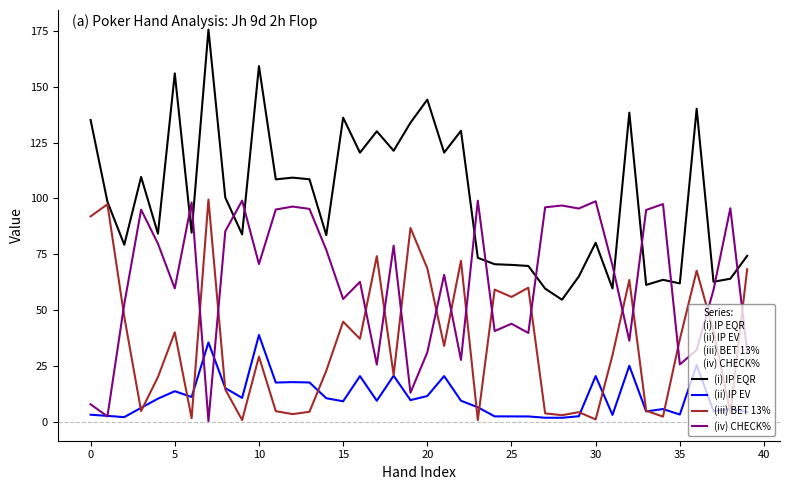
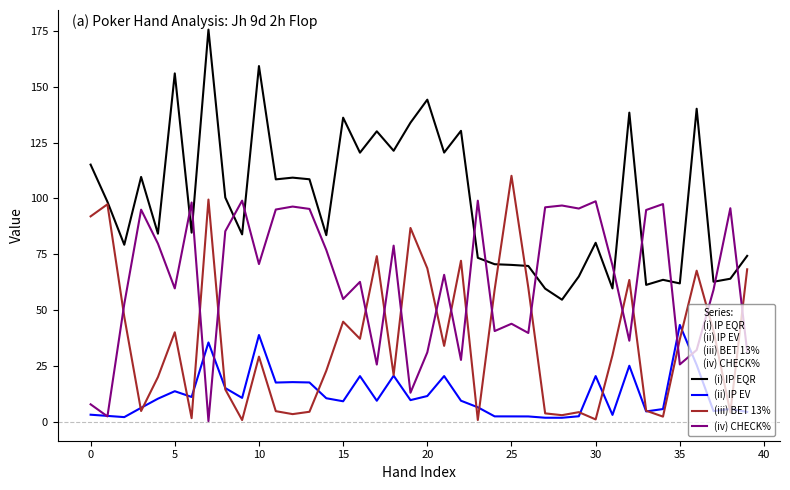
(i) IP EQR, 0: 135 -> 115
(iii) BET 13%, 25: 56 -> 110
(ii) IP EV, 35: 3 -> 43
